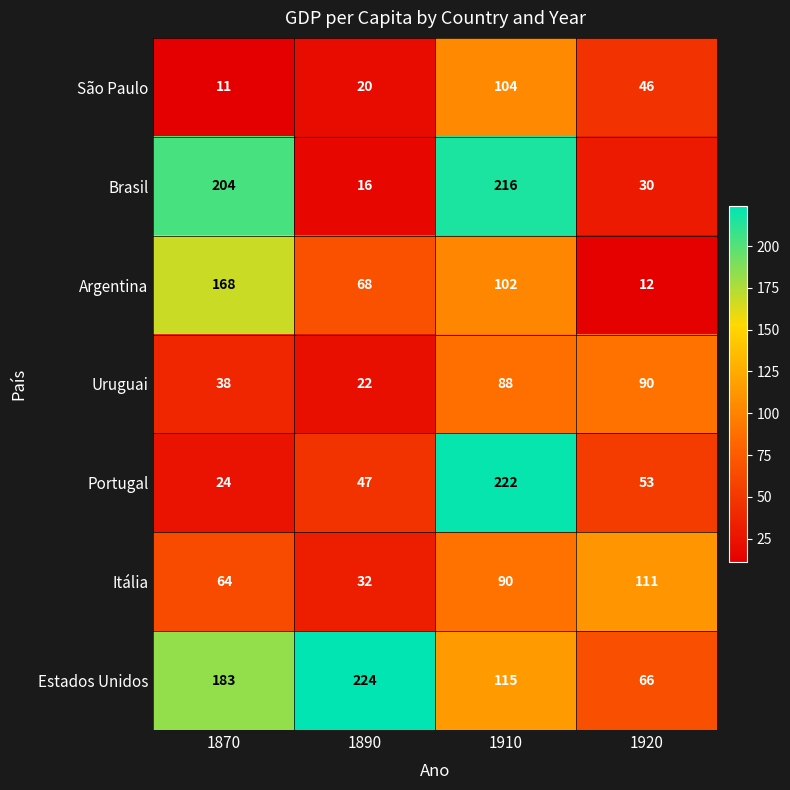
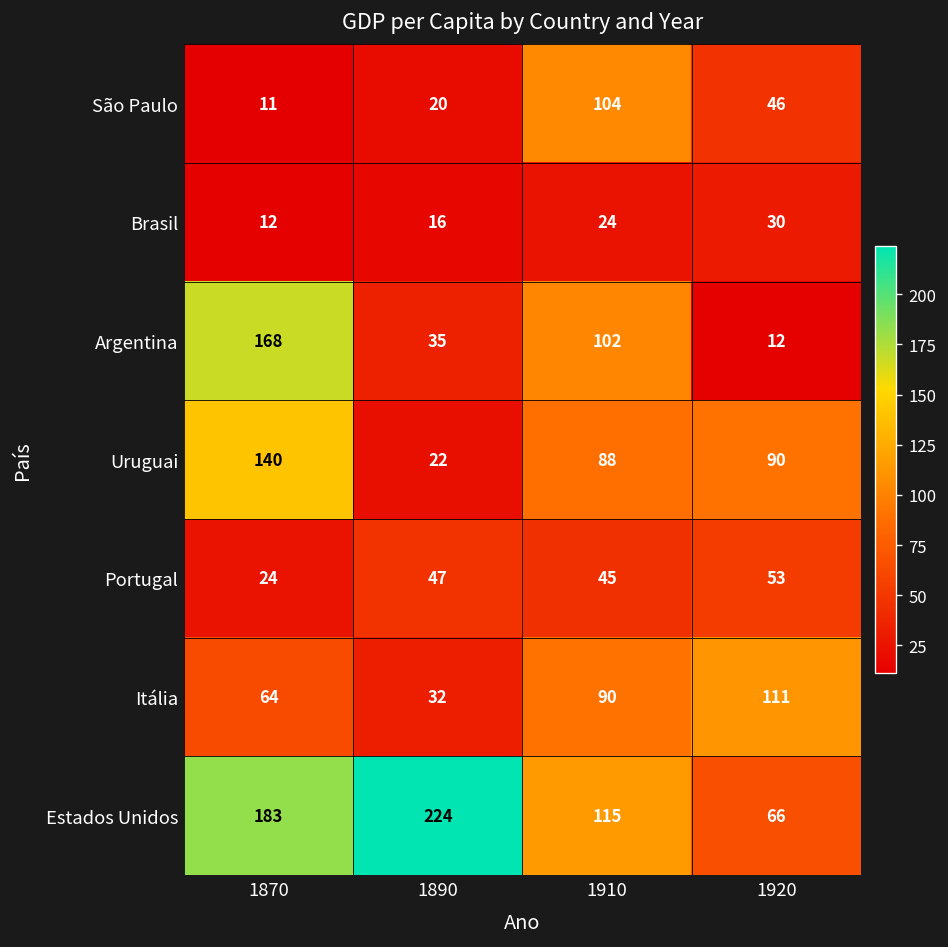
Brasil, 1870: 204 -> 12
Brasil, 1910: 216 -> 24
Argentina, 1890: 68 -> 35
Uruguai, 1870: 38 -> 140
Portugal, 1910: 222 -> 45
